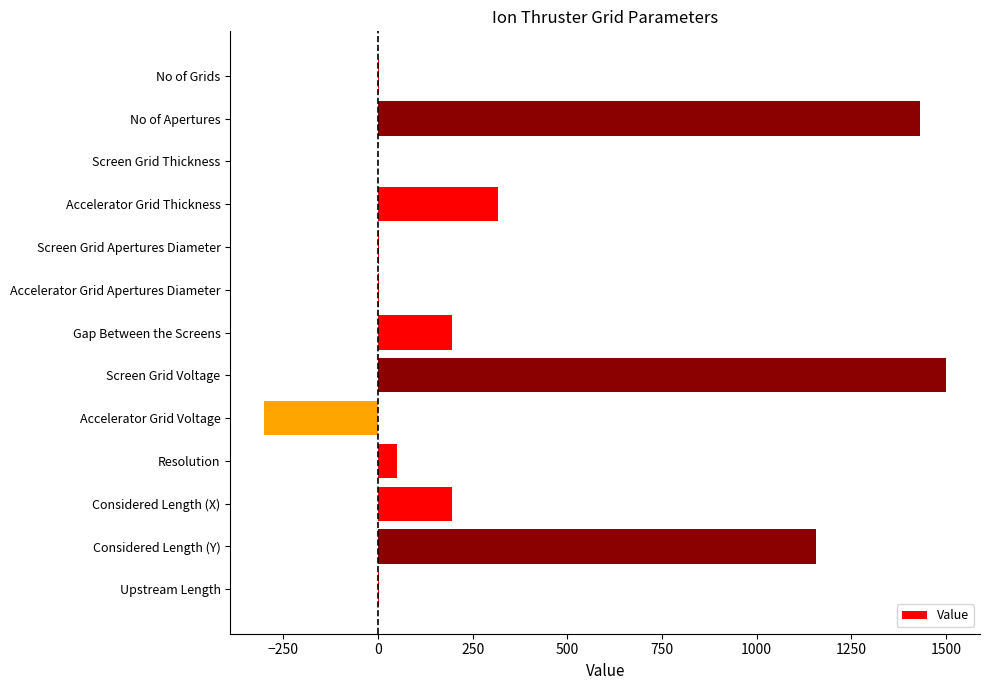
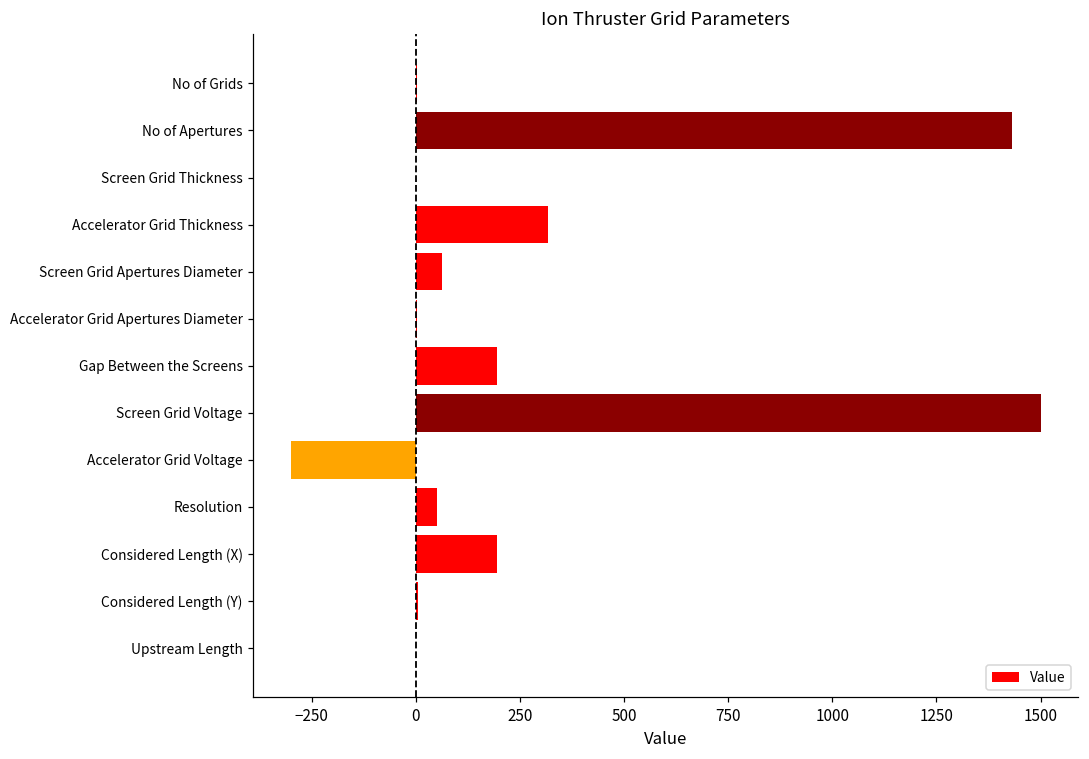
Screen Grid Apertures Diameter: 0 -> 60
Considered Length (Y): 1160 -> 10
